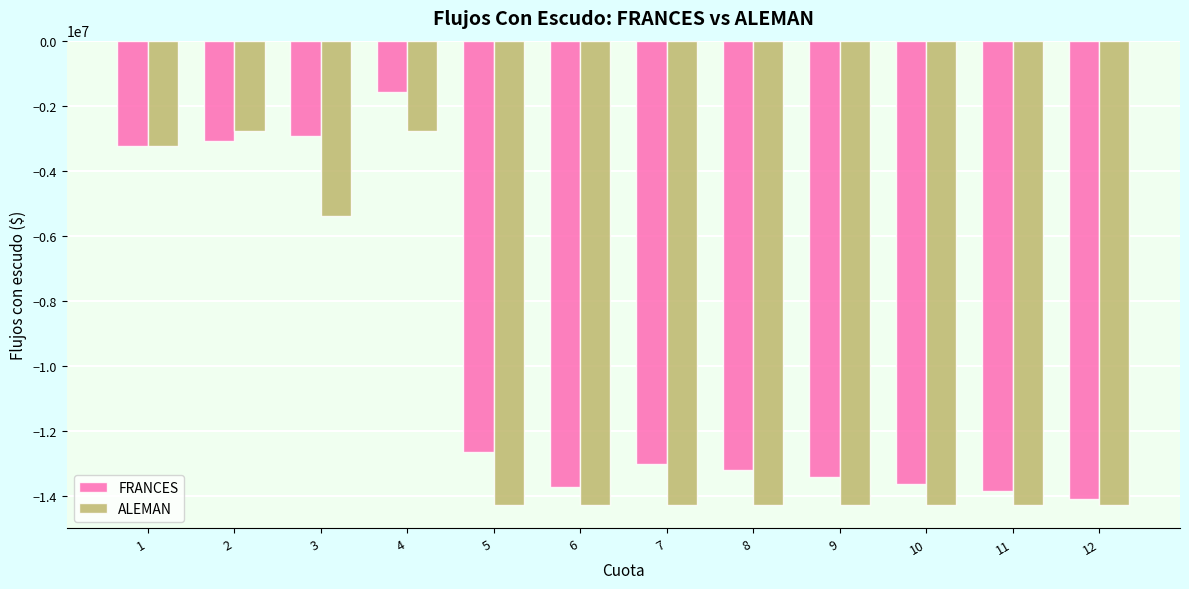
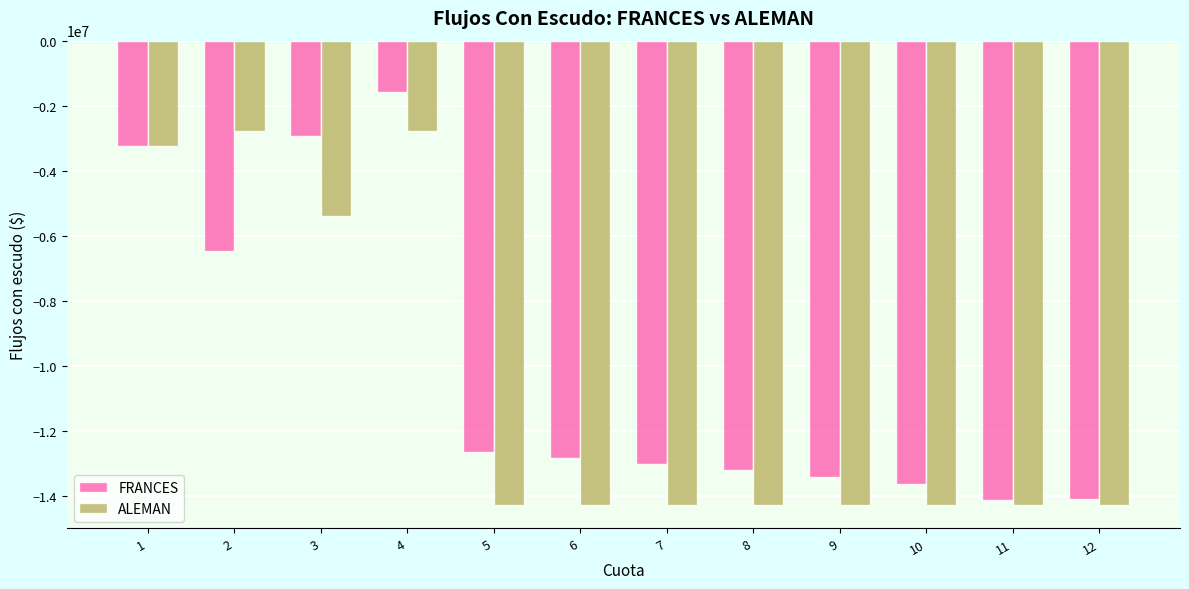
FRANCES, 2: -3100000 -> -6500000
FRANCES, 6: -13700000 -> -12800000
FRANCES, 11: -13800000 -> -14100000
